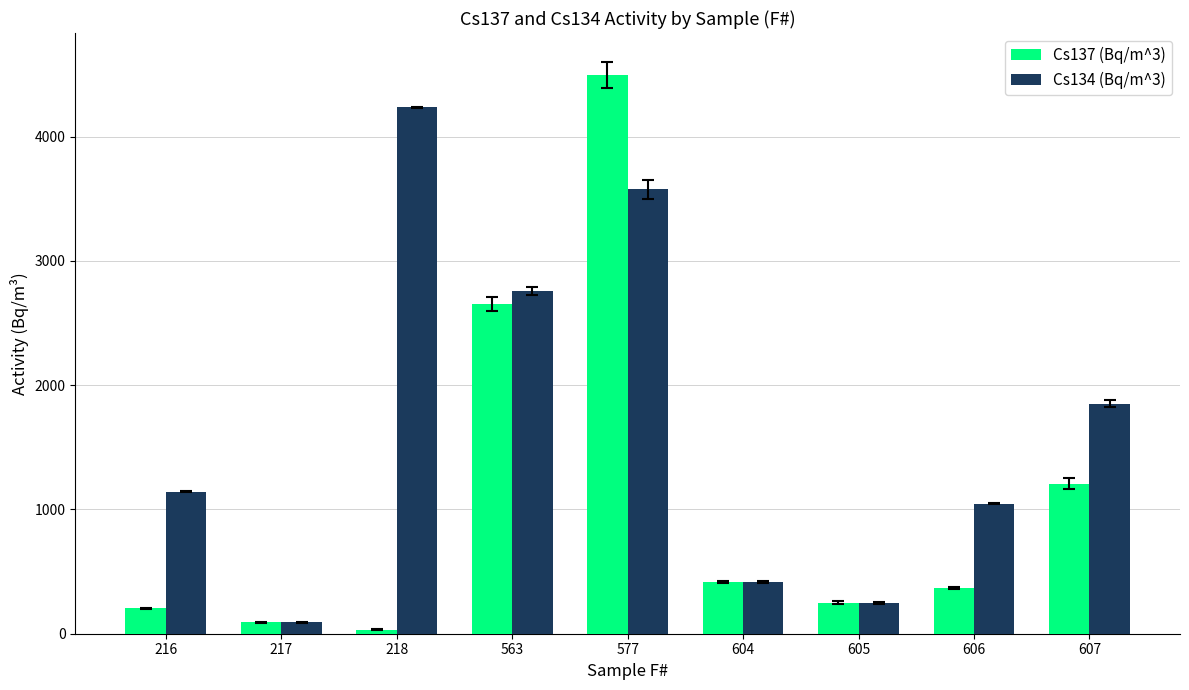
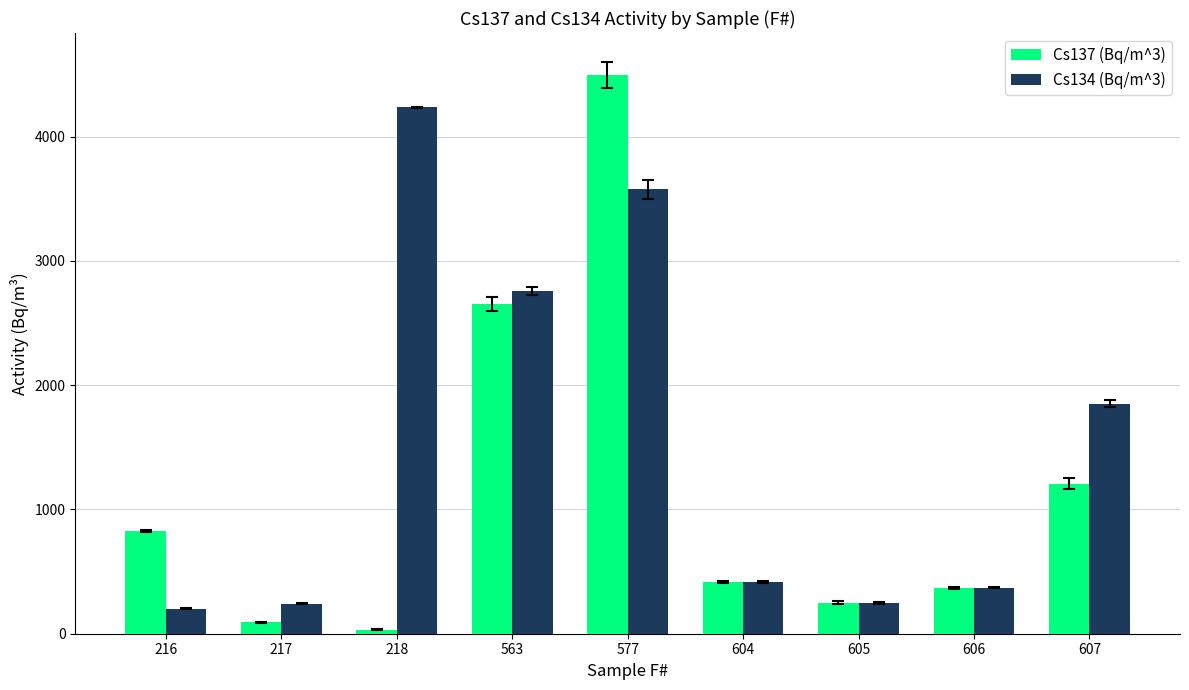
Cs137 (Bq/m^3), 216: 200 -> 830
Cs134 (Bq/m^3), 216: 1140 -> 200
Cs134 (Bq/m^3), 217: 90 -> 240
Cs134 (Bq/m^3), 606: 1050 -> 370
